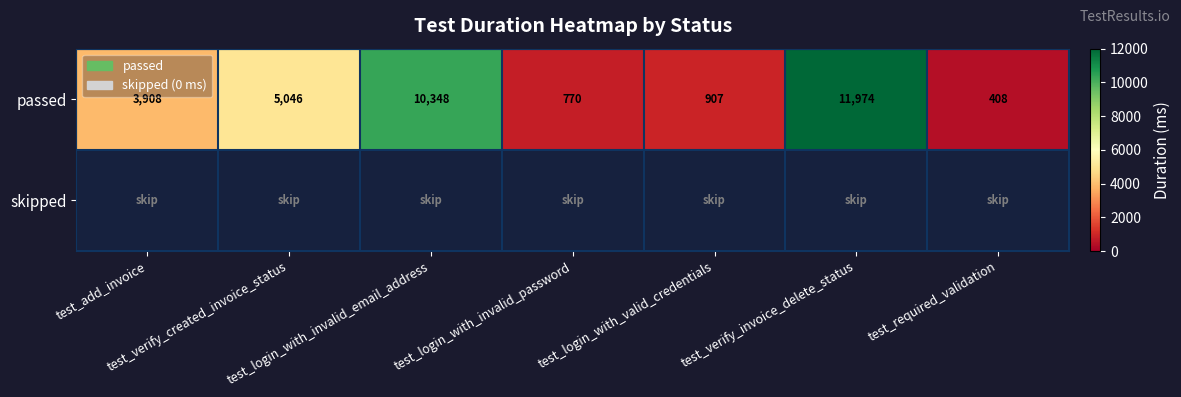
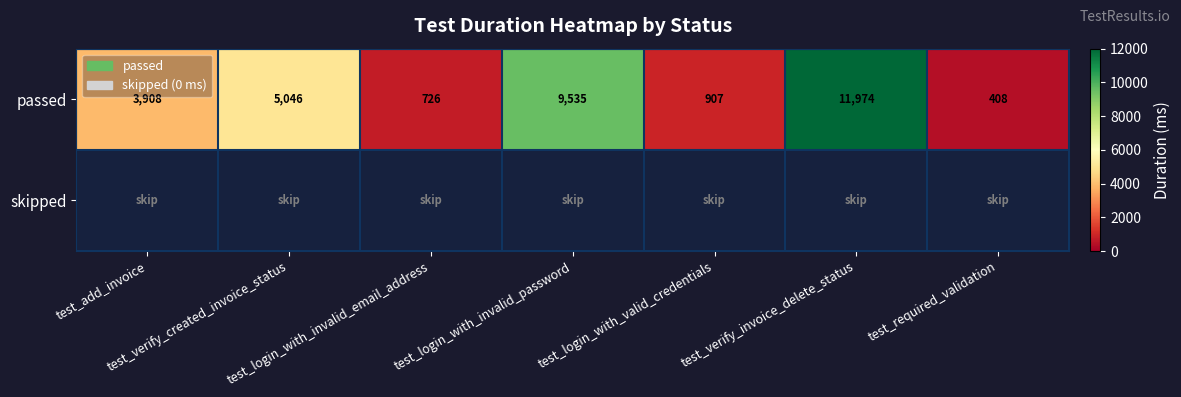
passed, test_login_with_invalid_email_address: 10,348 -> 726
passed, test_login_with_invalid_password: 770 -> 9,535
